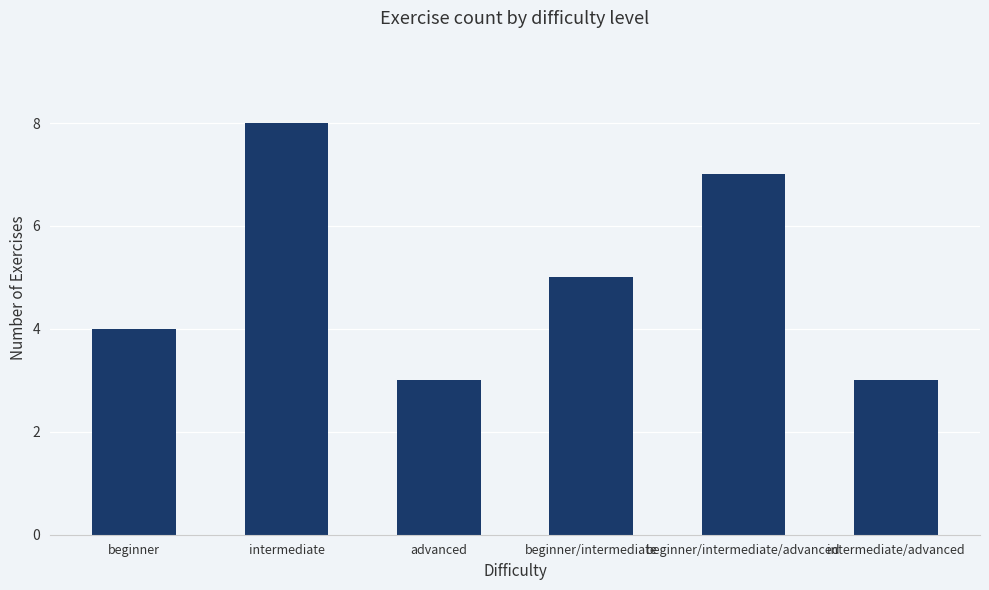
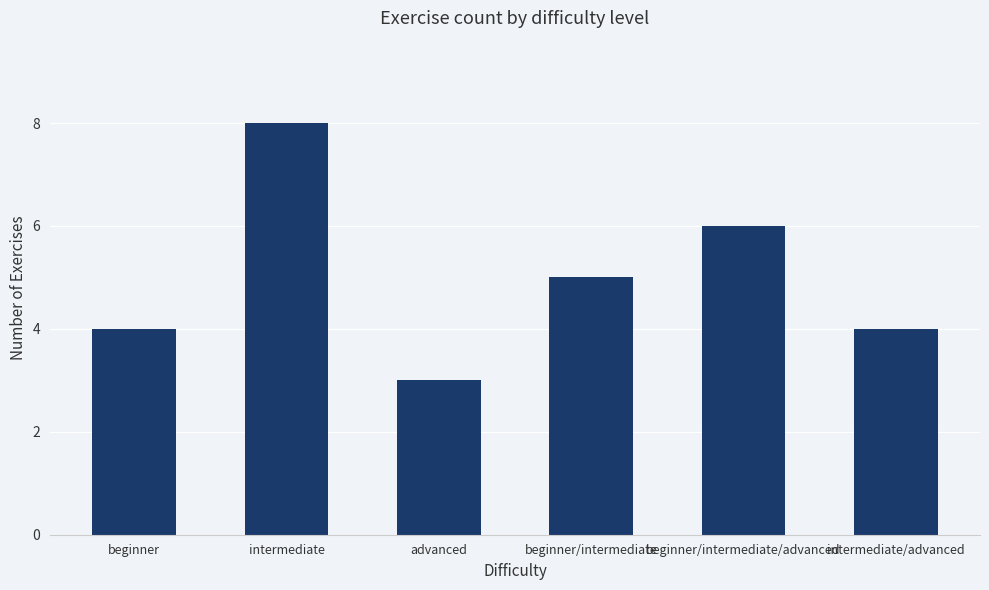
beginner/intermediate/advanced: 7 -> 6
intermediate/advanced: 3 -> 4
